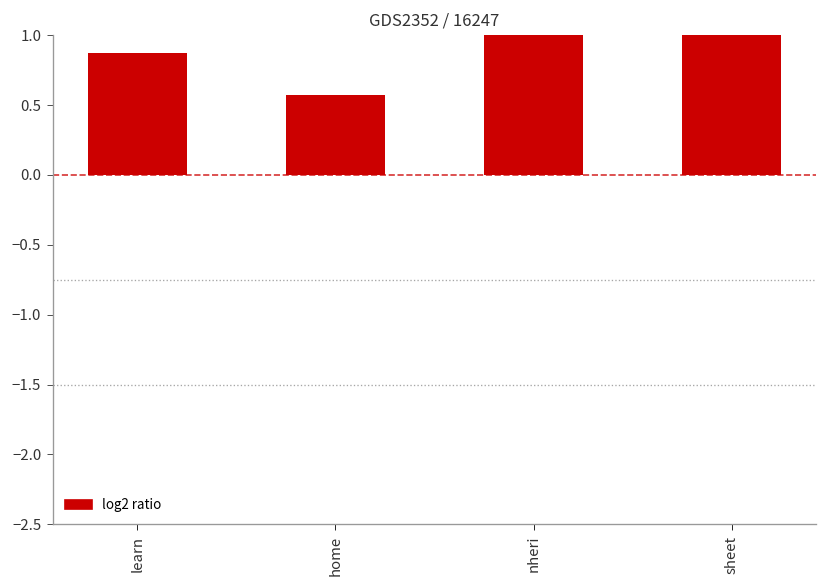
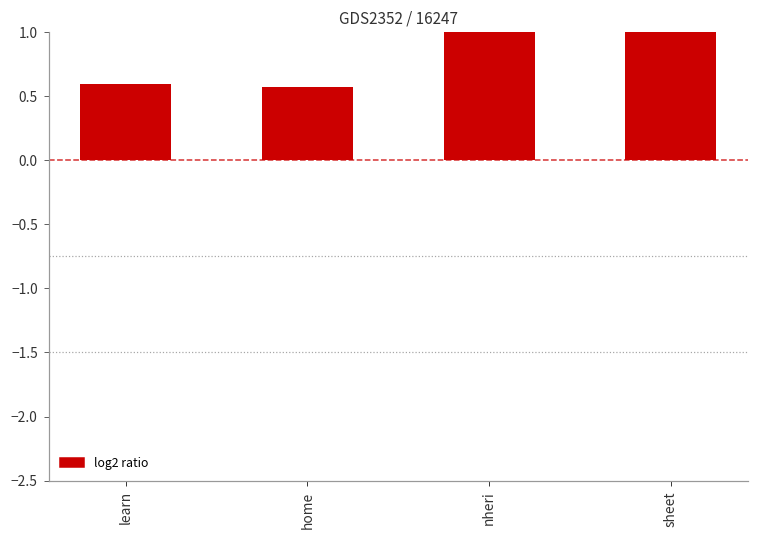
learn: 0.87 -> 0.59
